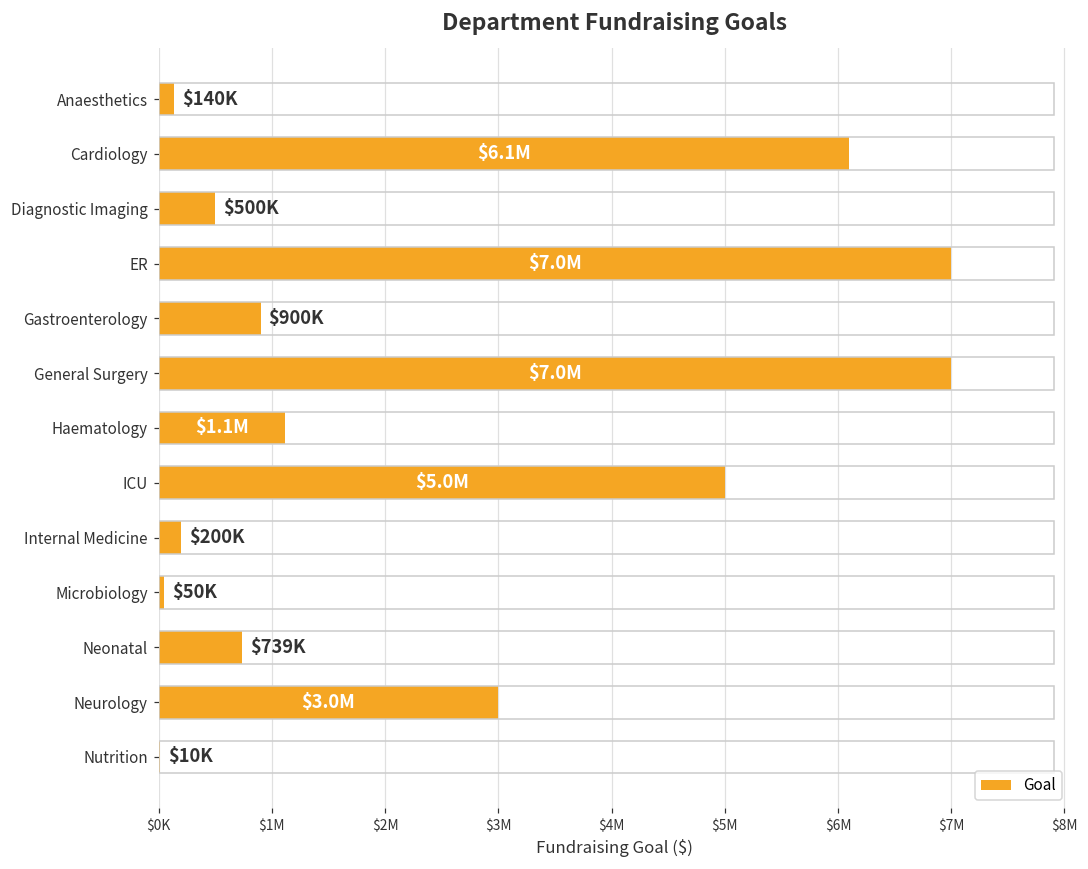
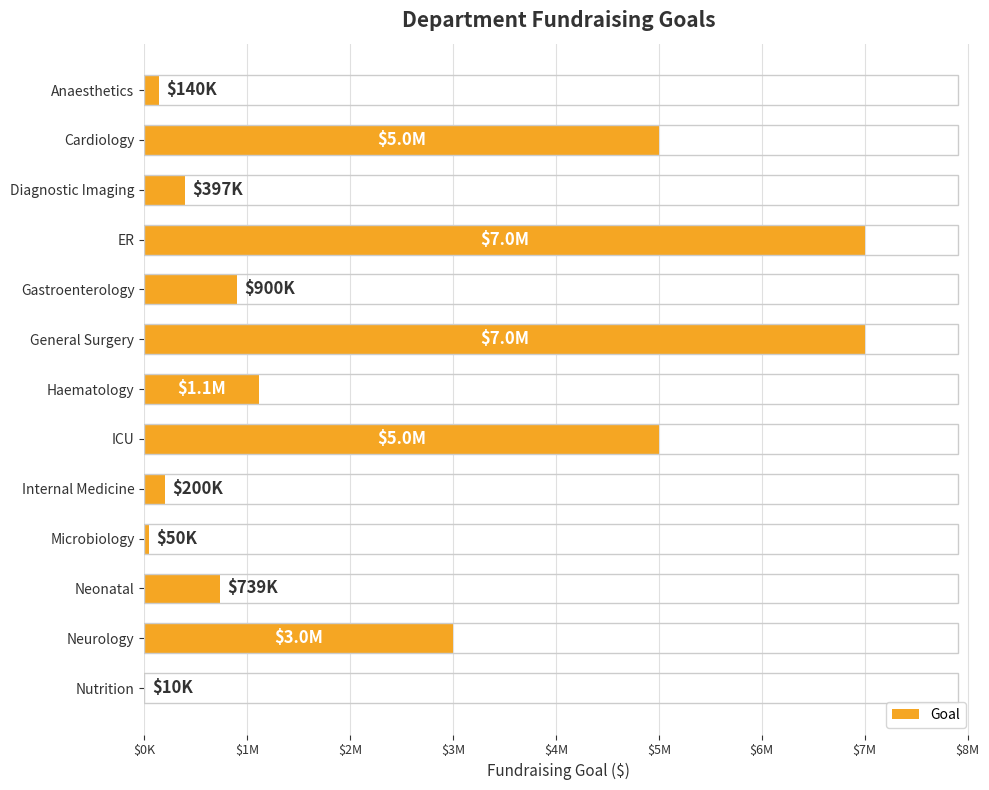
Cardiology: $6.1M -> $5.0M
Diagnostic Imaging: $500K -> $397K
